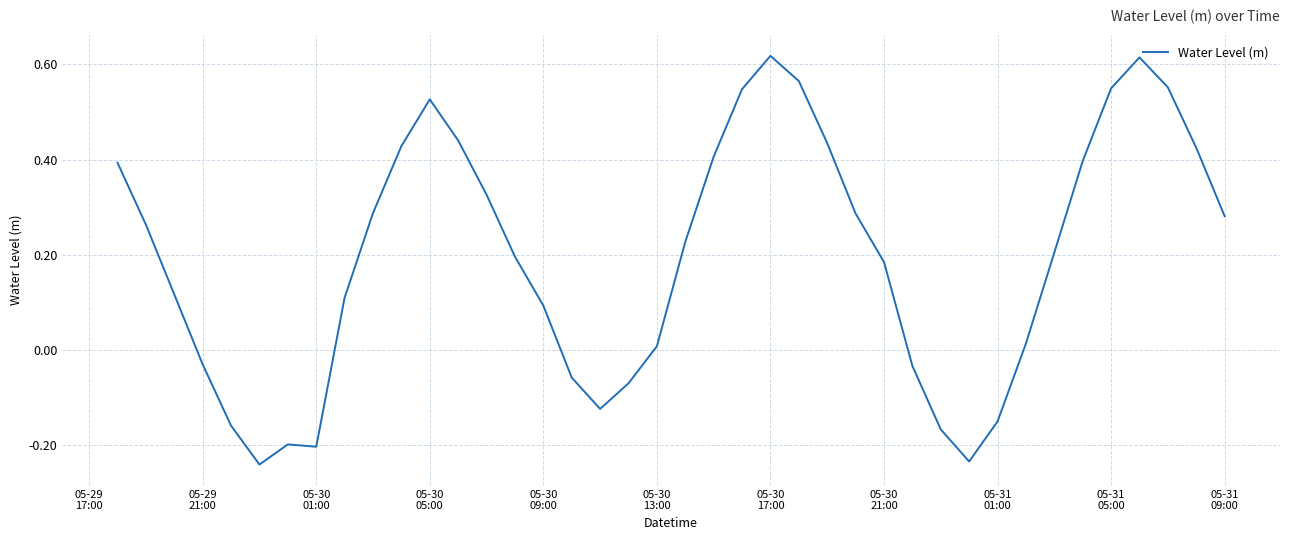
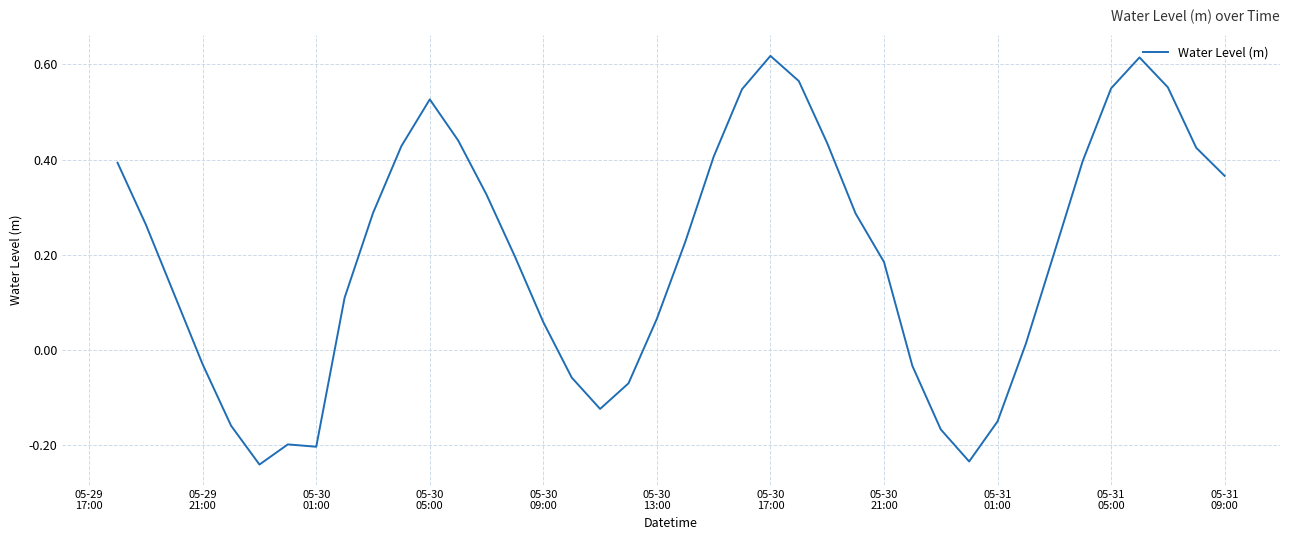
05-30 09:00: 0.09 -> 0.06
05-30 13:00: 0.01 -> 0.07
05-31 09:00: 0.28 -> 0.37
